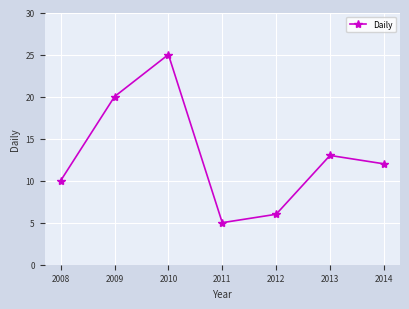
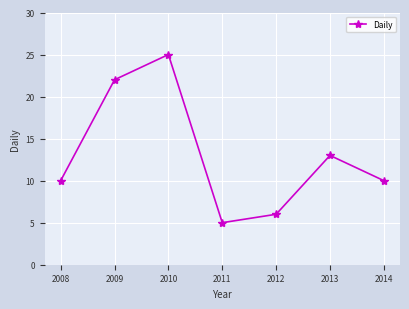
2009: 20 -> 22
2014: 12 -> 10
